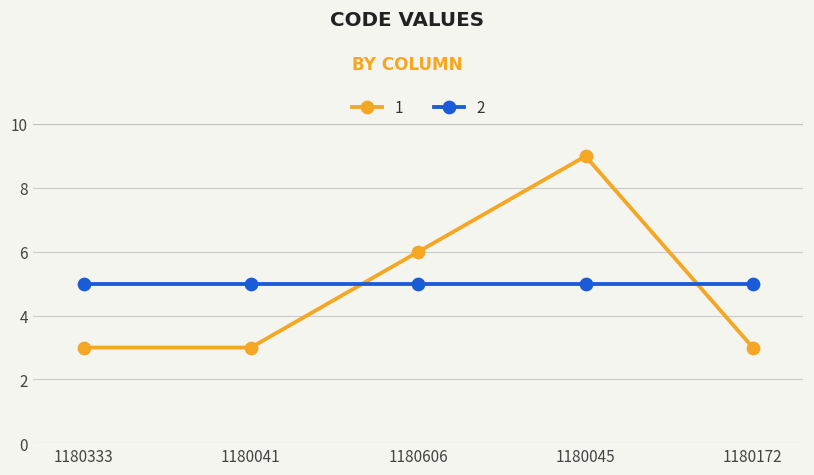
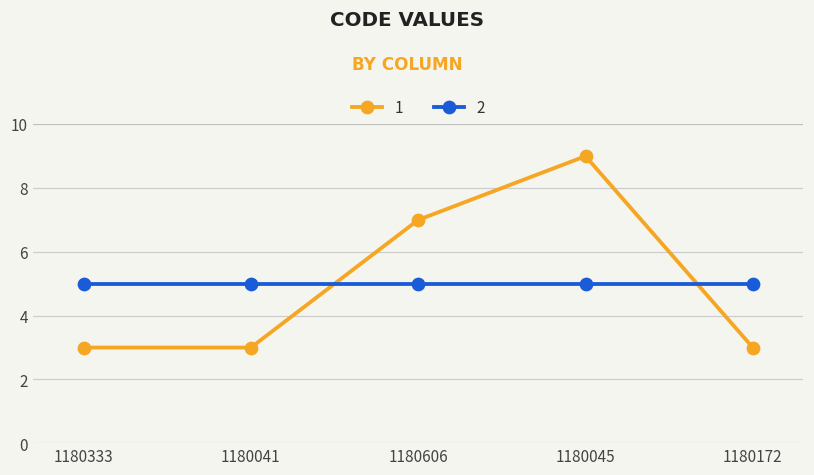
1, 1180606: 6 -> 7
